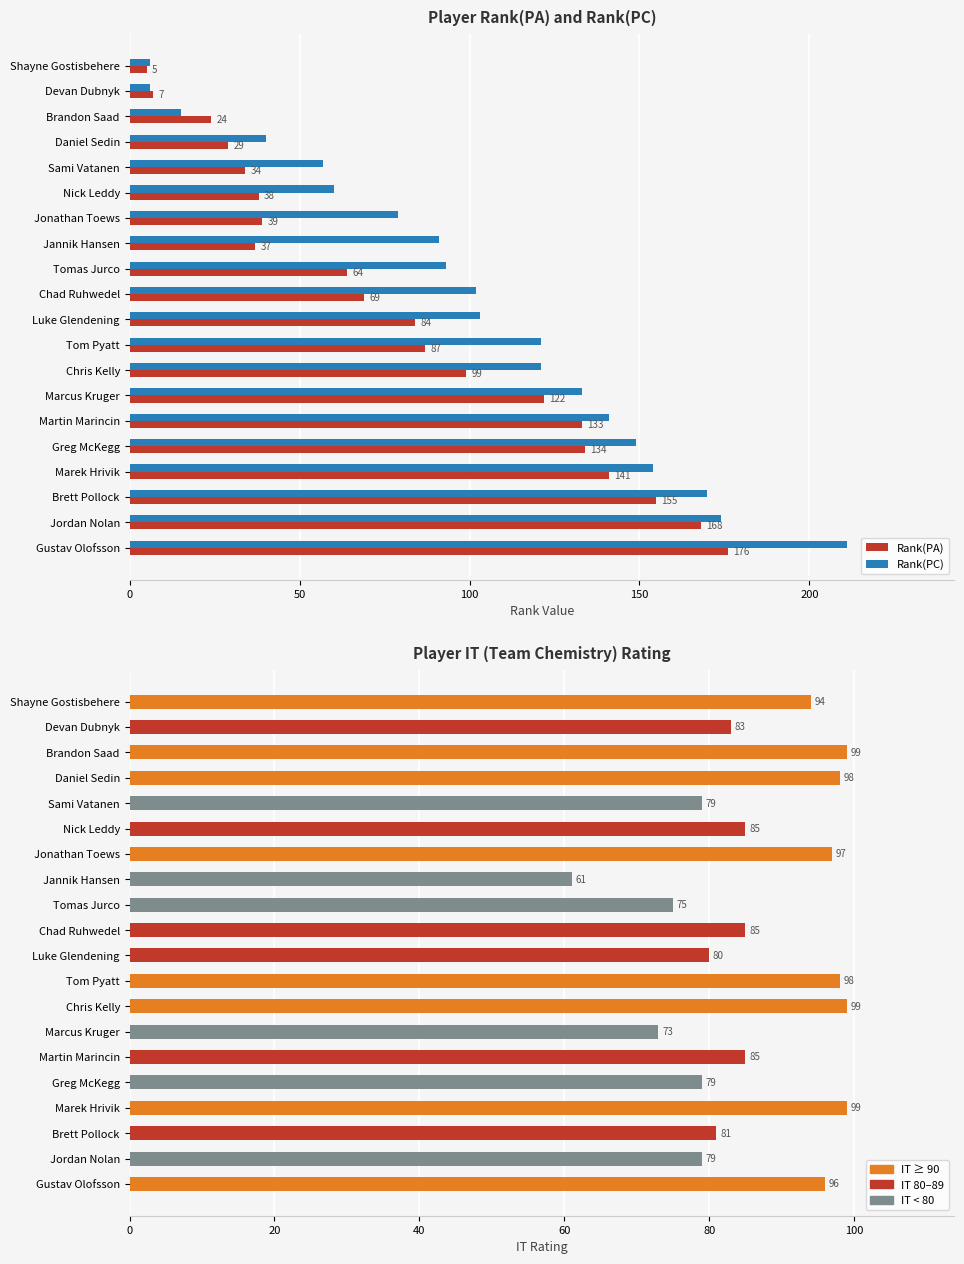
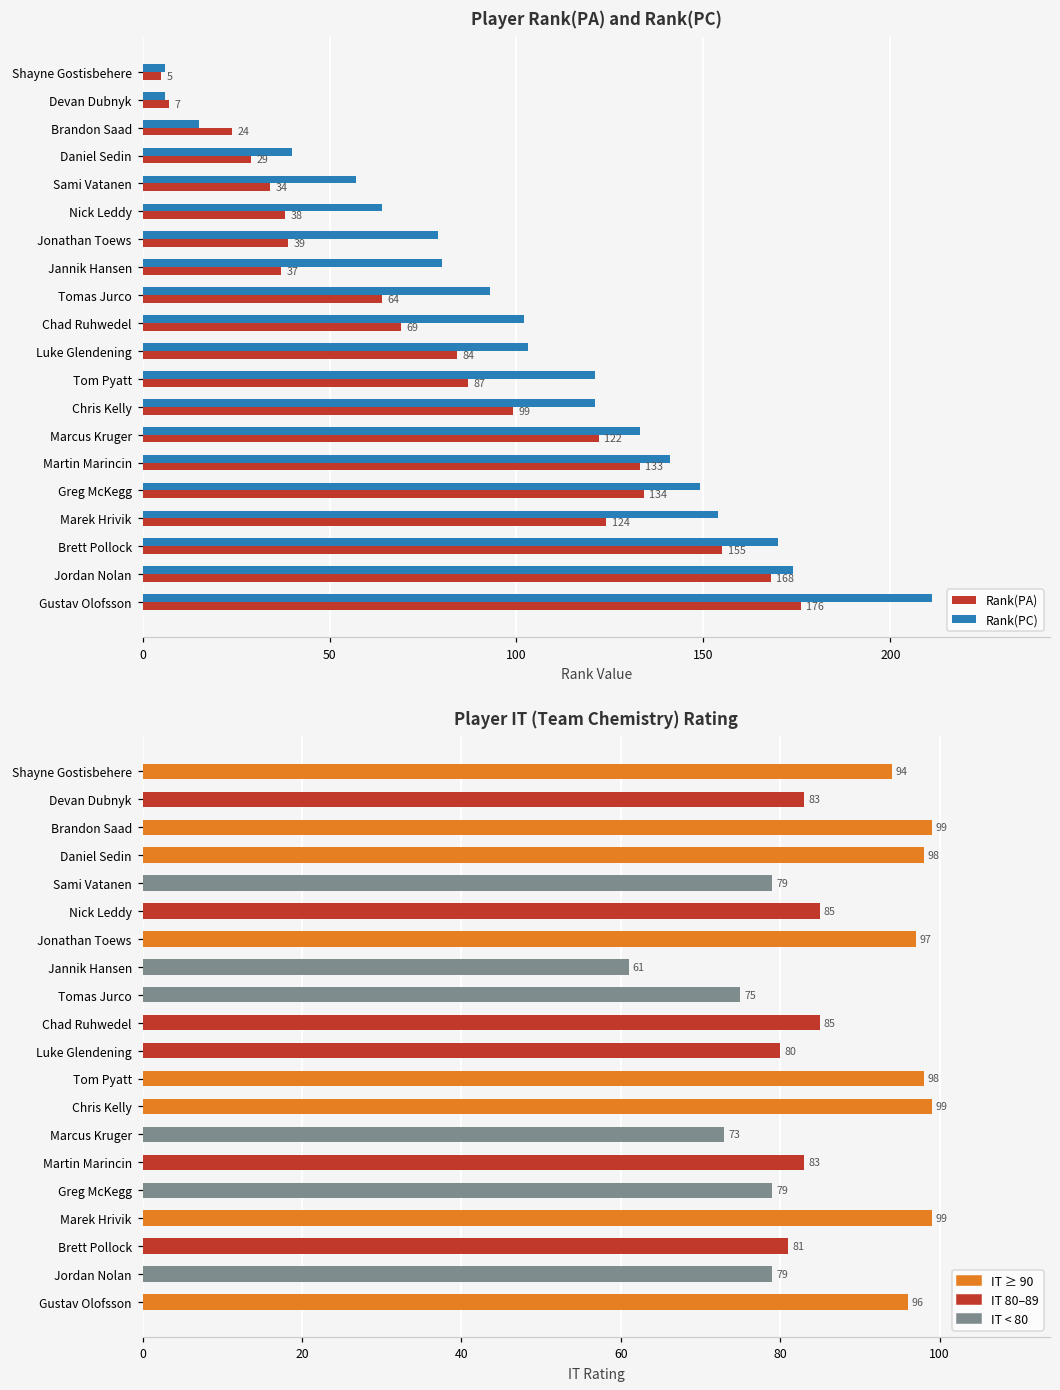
Player Rank(PA) and Rank(PC), Rank(PC), Nick Leddy: 60 -> 64
Player Rank(PA) and Rank(PC), Rank(PC), Jannik Hansen: 91 -> 80
Player Rank(PA) and Rank(PC), Rank(PA), Marek Hrivik: 141 -> 124
Player IT (Team Chemistry) Rating, Martin Marincin: 85 -> 83
